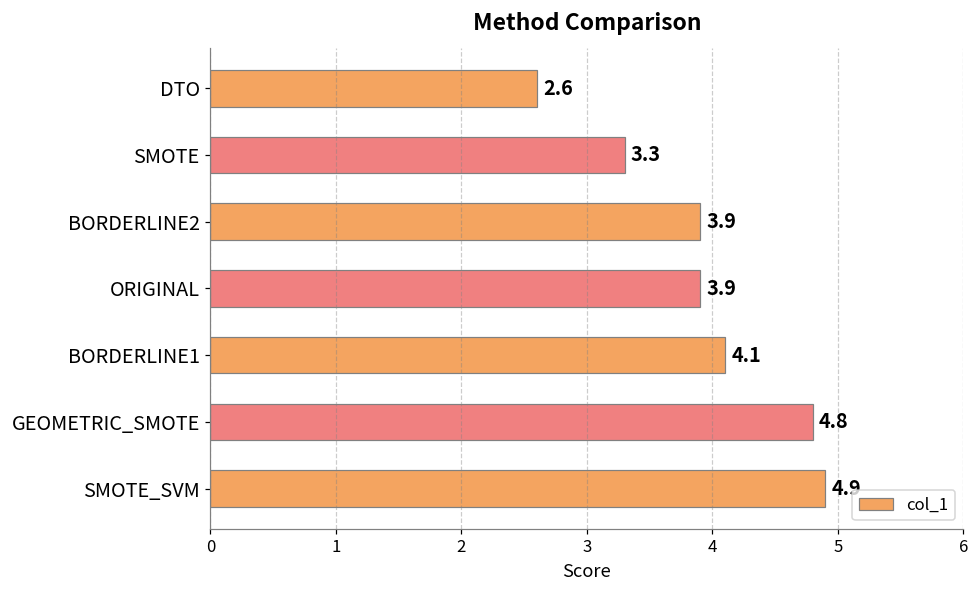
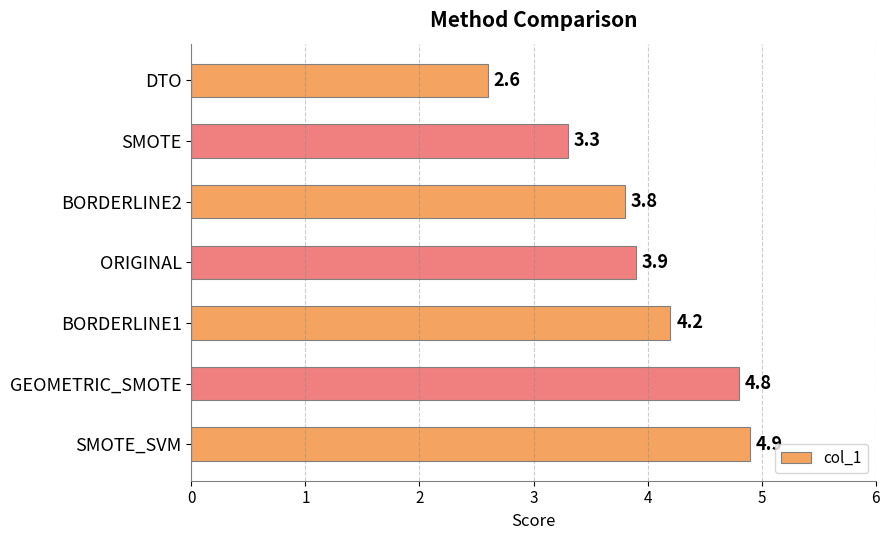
BORDERLINE2: 3.9 -> 3.8
BORDERLINE1: 4.1 -> 4.2
